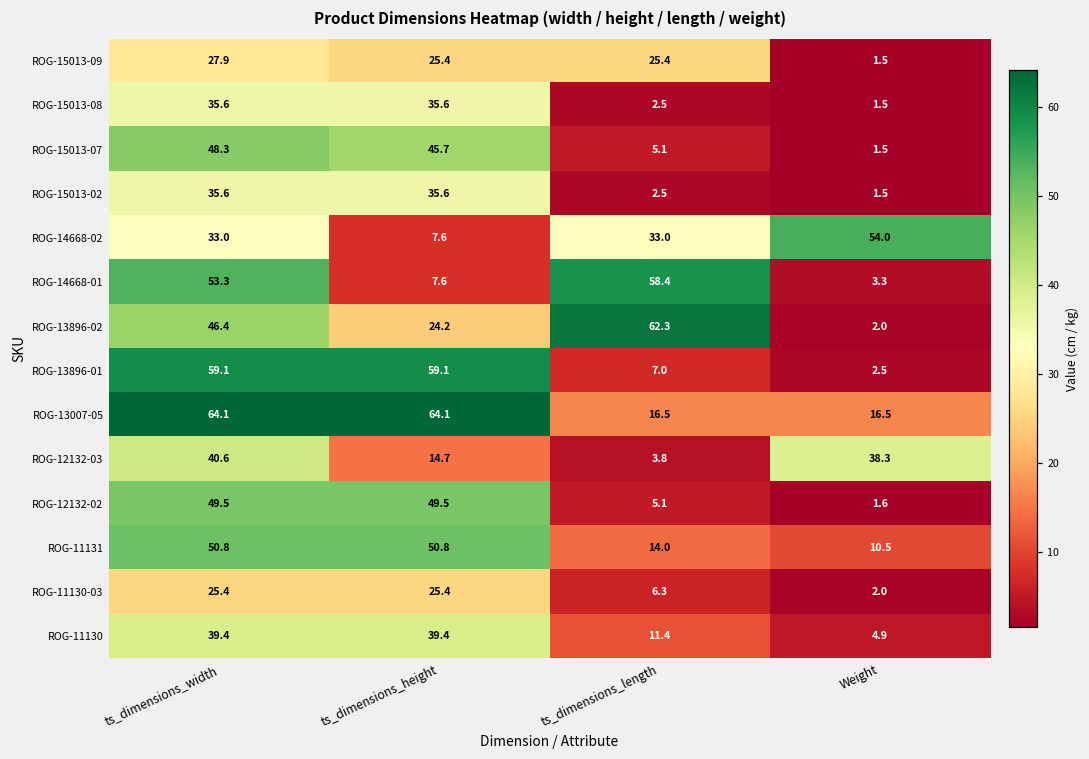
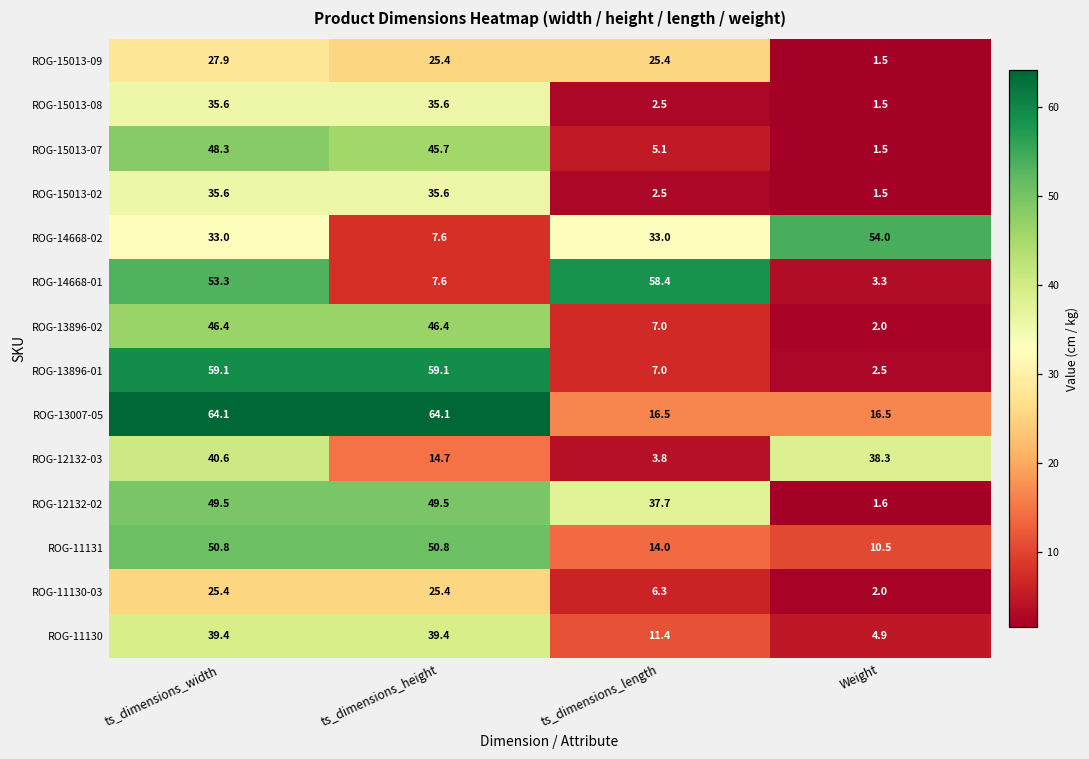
ROG-13896-02, ts_dimensions_height: 24.2 -> 46.4
ROG-13896-02, ts_dimensions_length: 62.3 -> 7.0
ROG-12132-02, ts_dimensions_length: 5.1 -> 37.7
